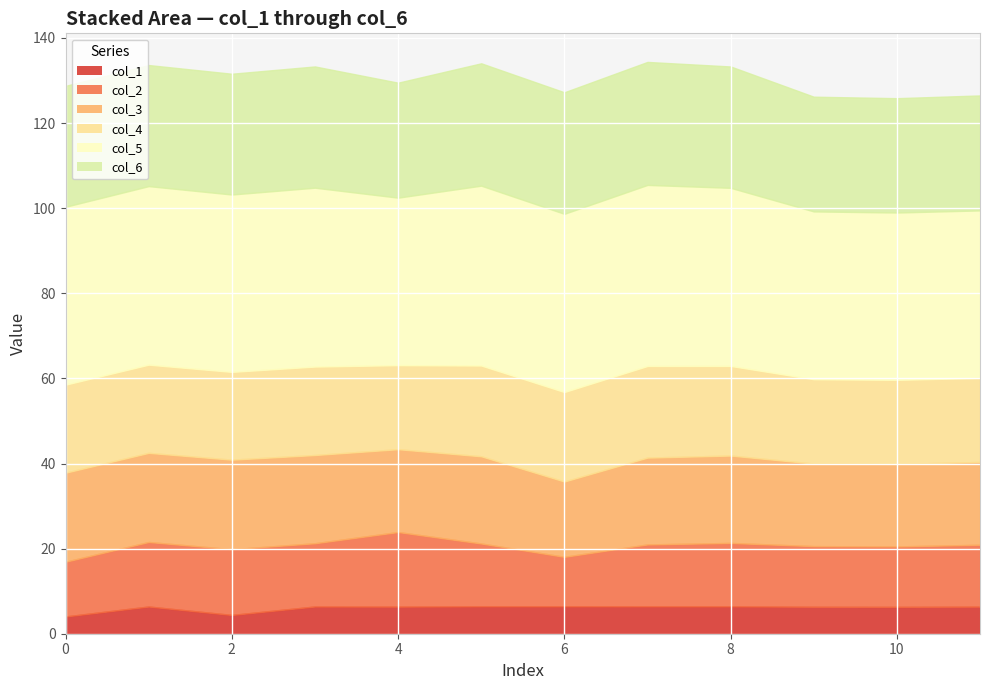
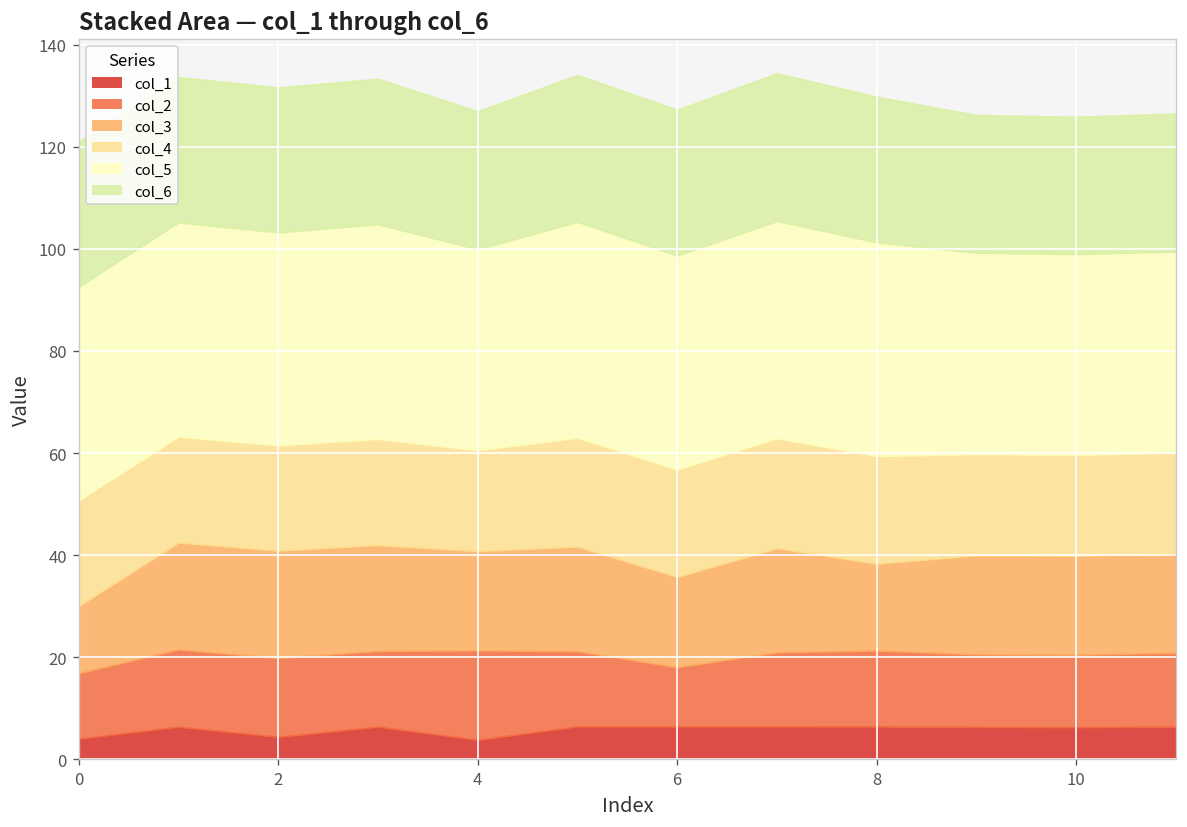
col_3, 0: 21 -> 13
col_1, 4: 6 -> 4
col_3, 8: 21 -> 17
